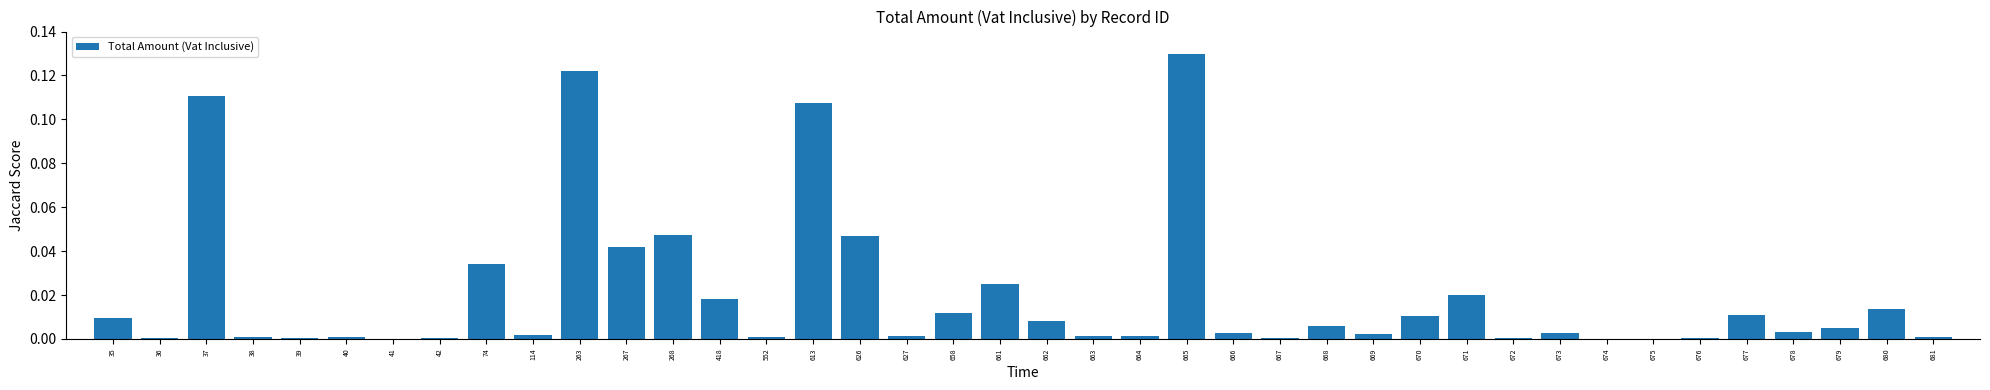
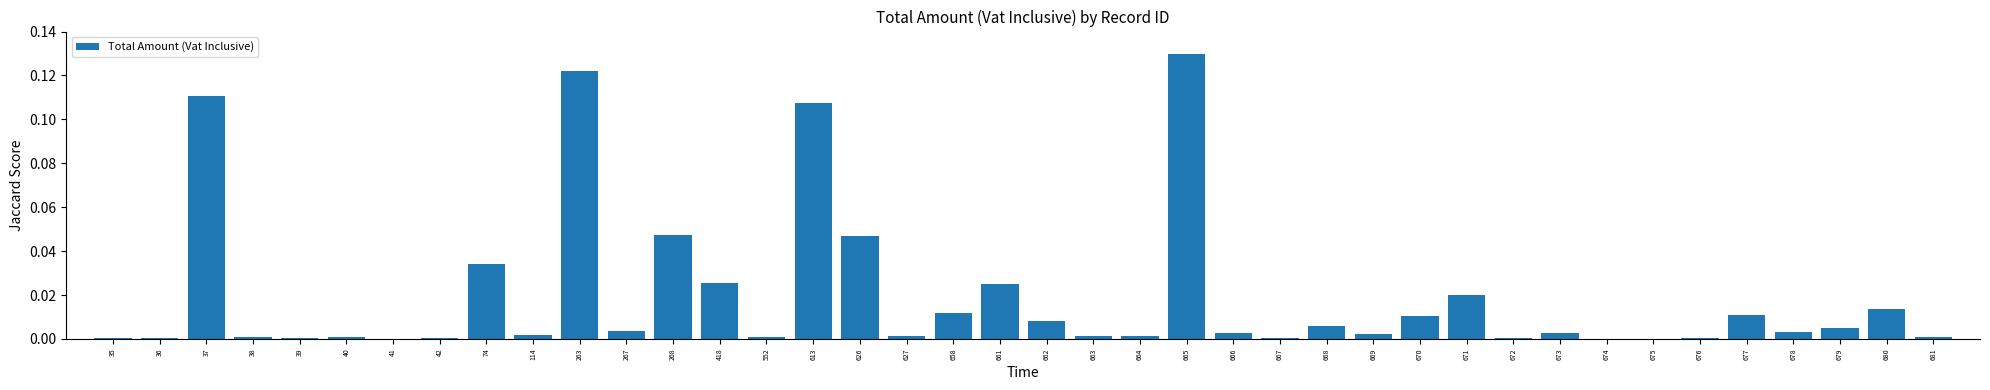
35: 0.010 -> 0.000
267: 0.042 -> 0.003
418: 0.018 -> 0.025
